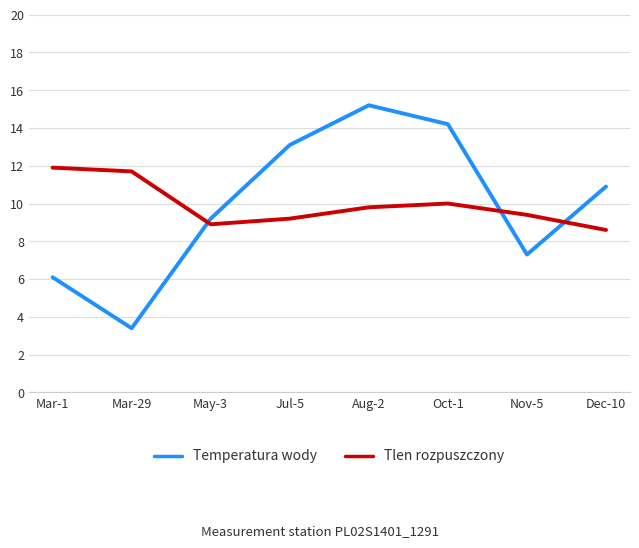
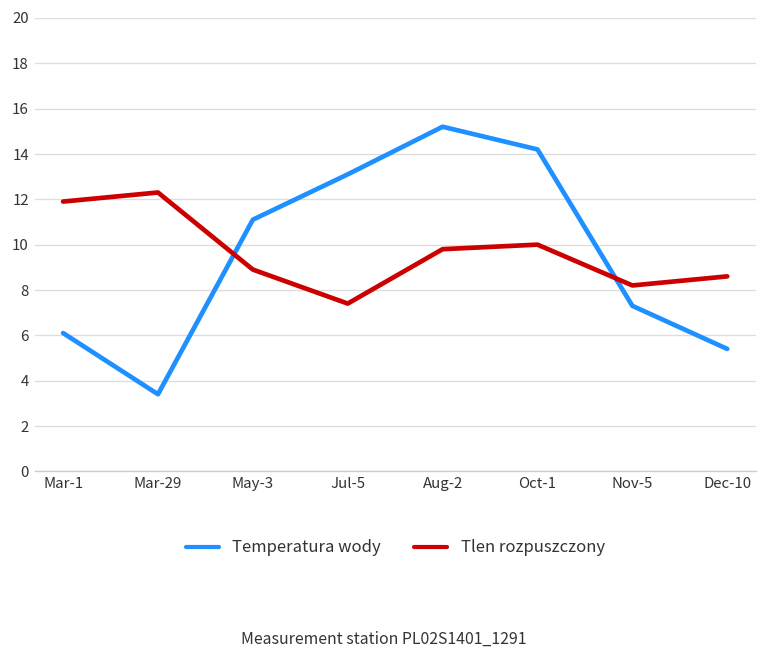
Tlen rozpuszczony, Mar-29: 11.7 -> 12.3
Temperatura wody, May-3: 9.2 -> 11.1
Tlen rozpuszczony, Jul-5: 9.2 -> 7.4
Tlen rozpuszczony, Nov-5: 9.4 -> 8.2
Temperatura wody, Dec-10: 10.9 -> 5.4
